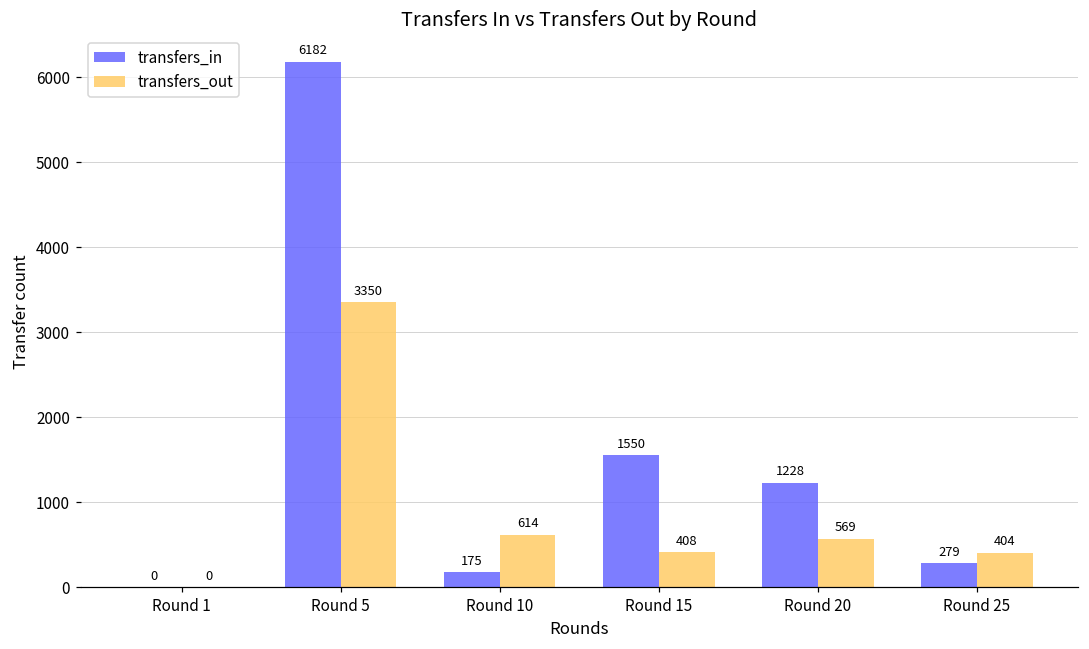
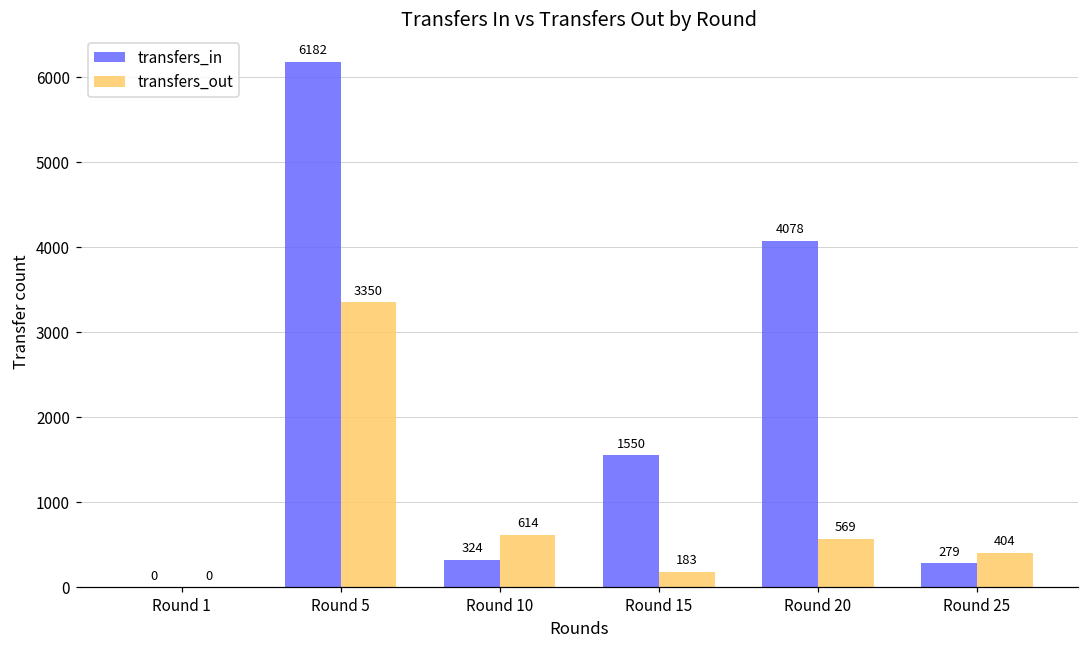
transfers_in, Round 10: 175 -> 324
transfers_out, Round 15: 408 -> 183
transfers_in, Round 20: 1228 -> 4078
